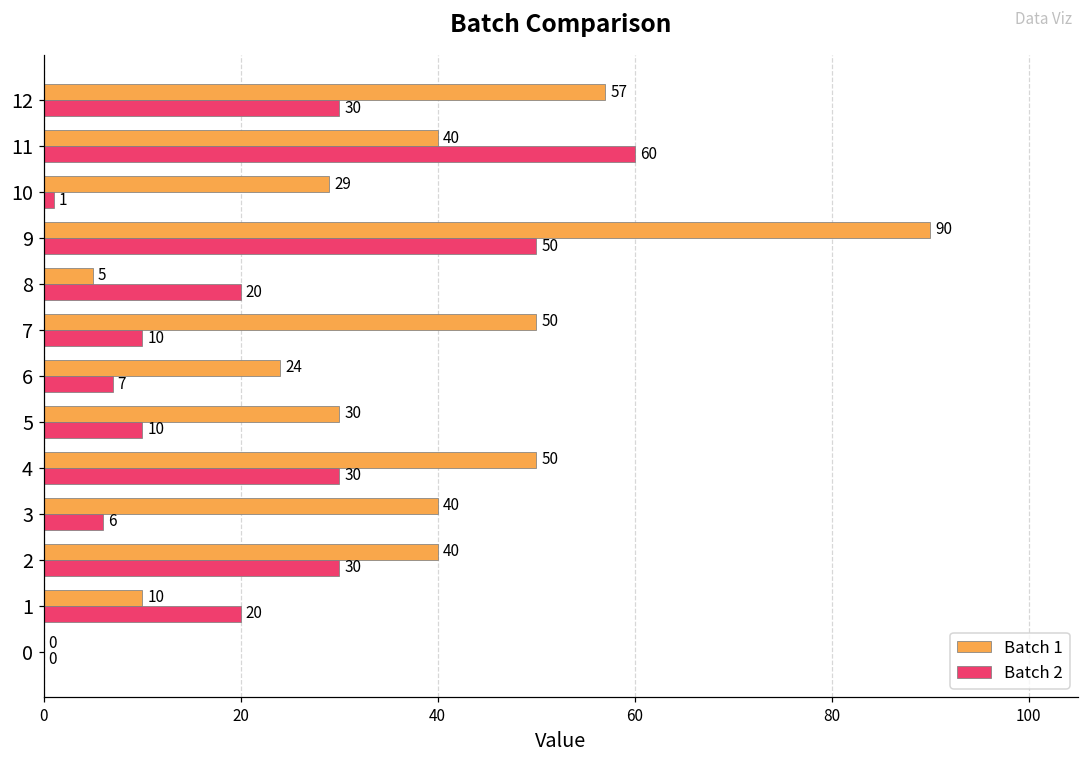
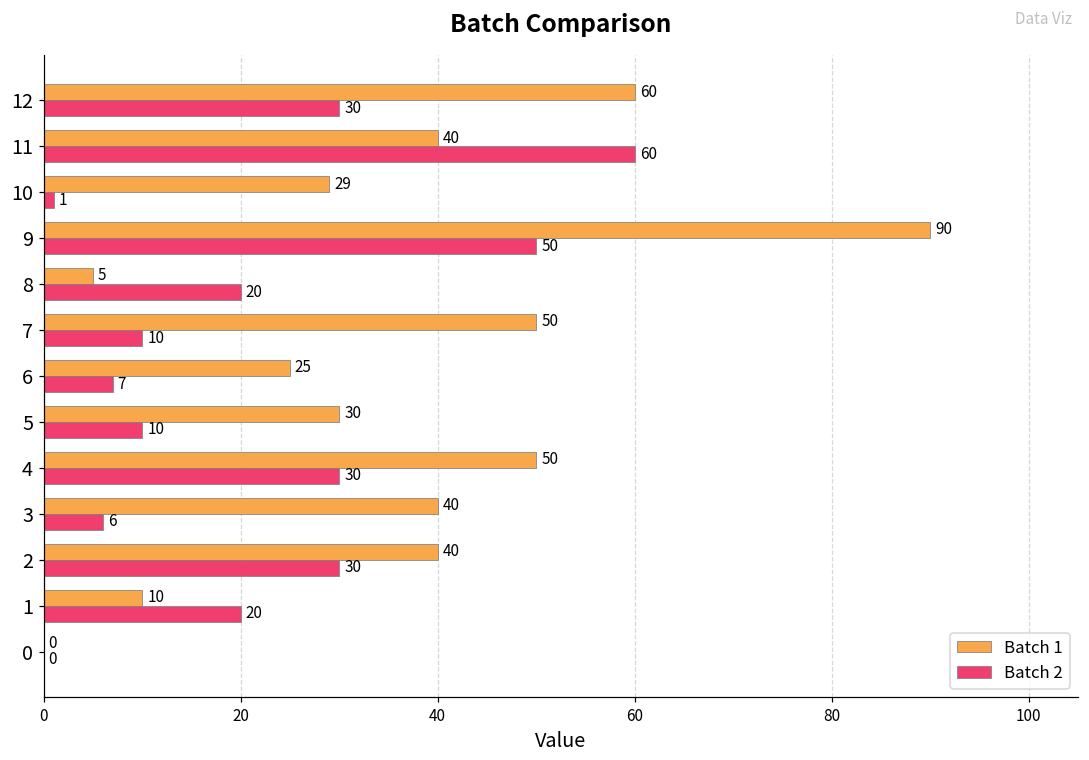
Batch 1, 12: 57 -> 60
Batch 1, 6: 24 -> 25
